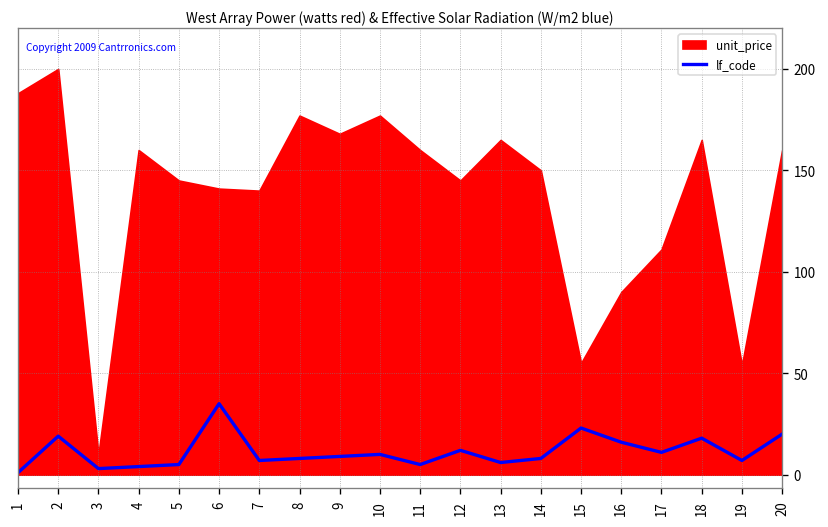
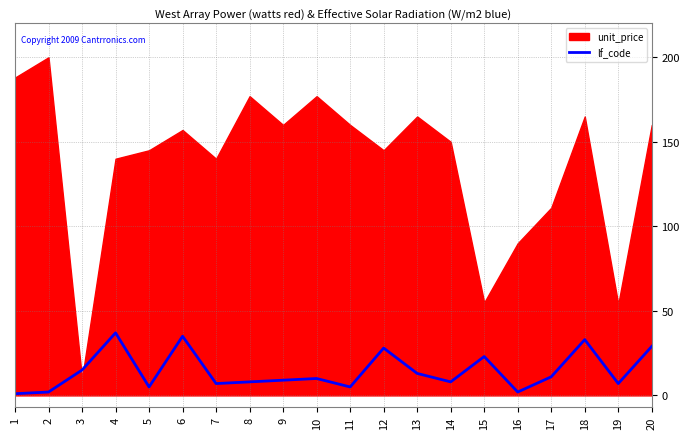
lf_code, 2: 19 -> 2
lf_code, 3: 3 -> 15
lf_code, 4: 4 -> 37
unit_price, 4: 160 -> 140
unit_price, 6: 141 -> 157
unit_price, 9: 168 -> 160
lf_code, 12: 12 -> 28
lf_code, 13: 6 -> 13
lf_code, 16: 16 -> 2
lf_code, 18: 18 -> 33
lf_code, 20: 20 -> 29
